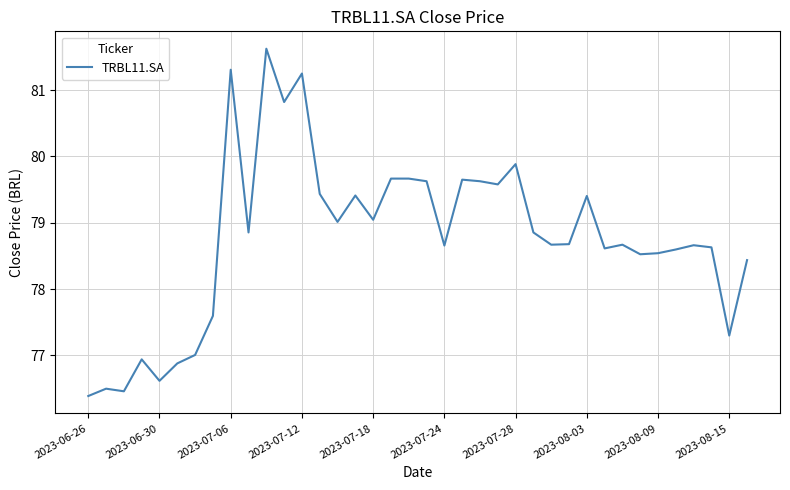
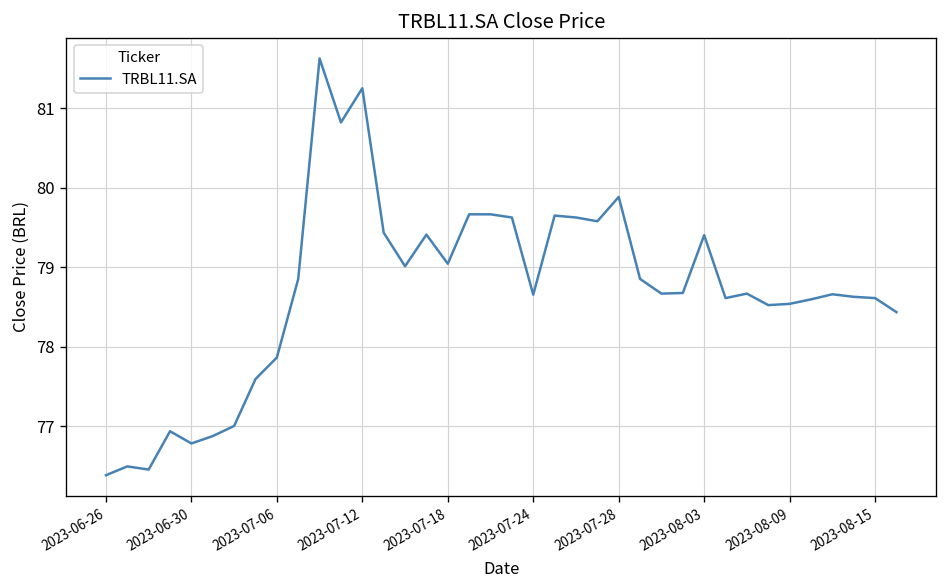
2023-06-30: 76.6 -> 76.8
2023-07-06: 81.3 -> 77.9
2023-08-15: 77.3 -> 78.6
